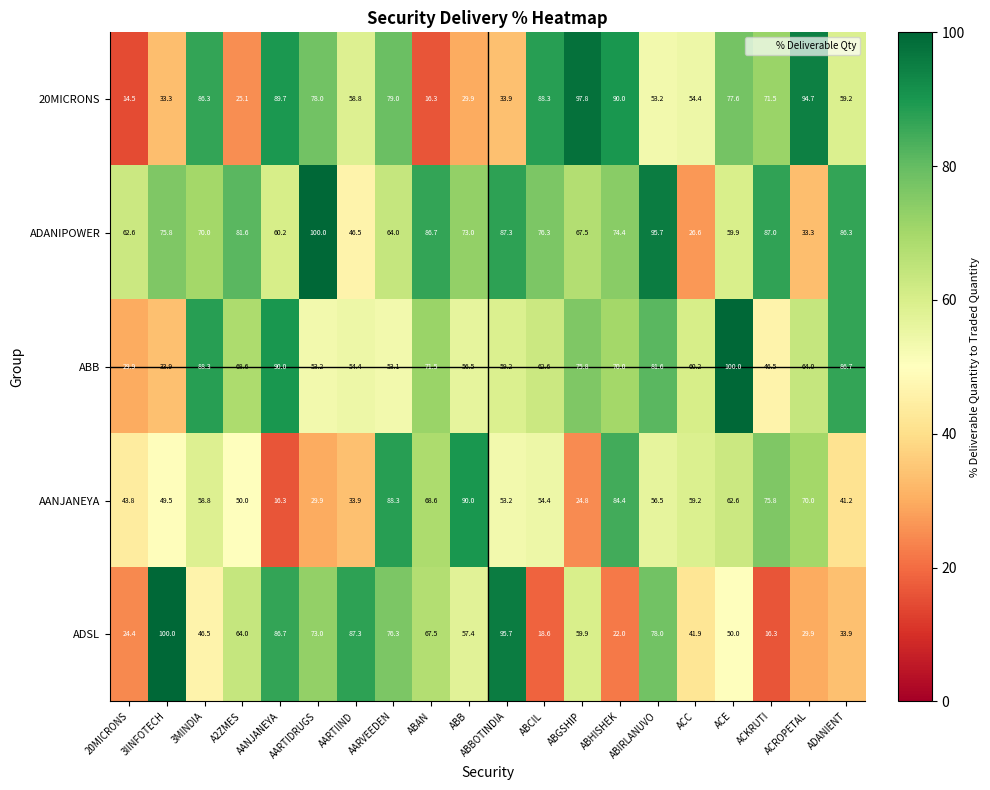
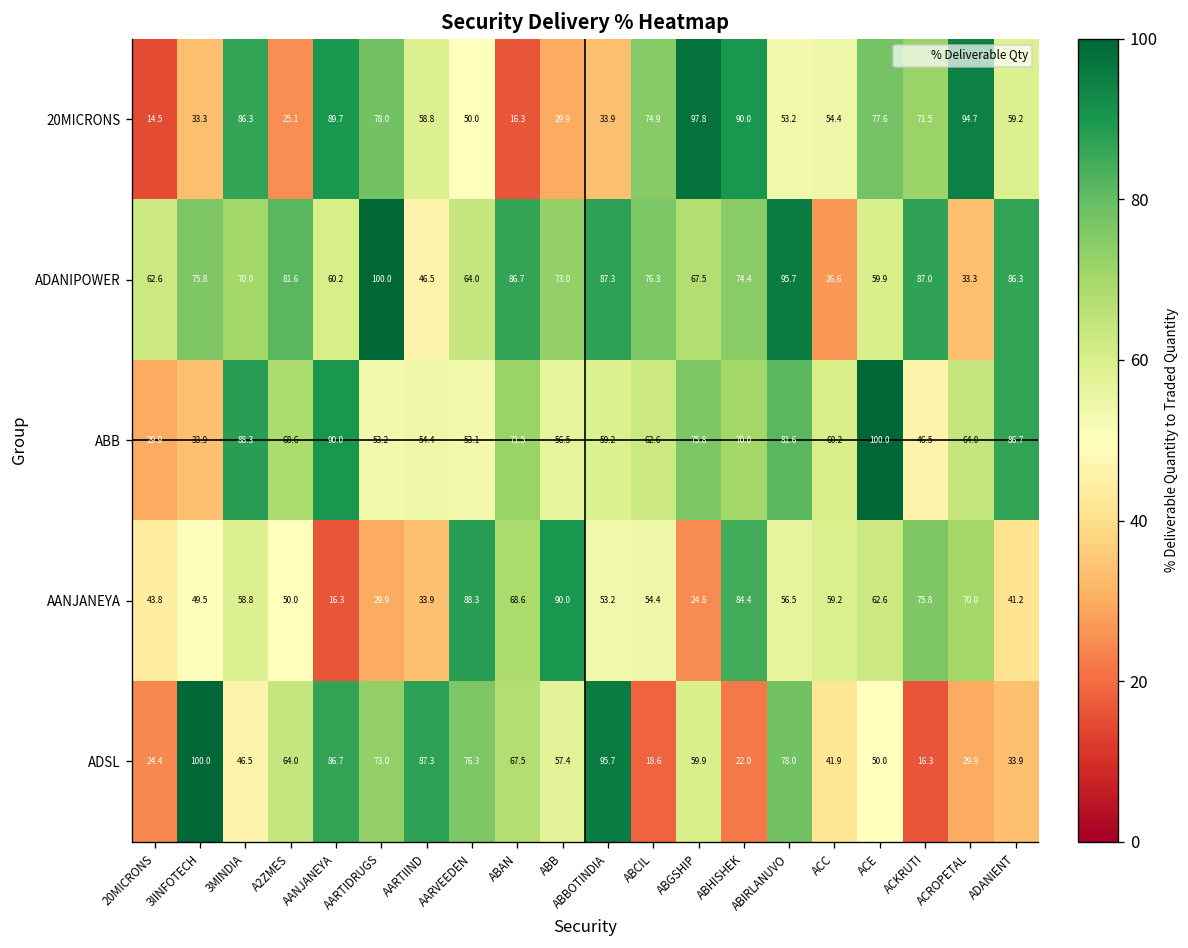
20MICRONS, AARVEEDEN: 79.0 -> 50.0
20MICRONS, ABCIL: 88.3 -> 74.9
